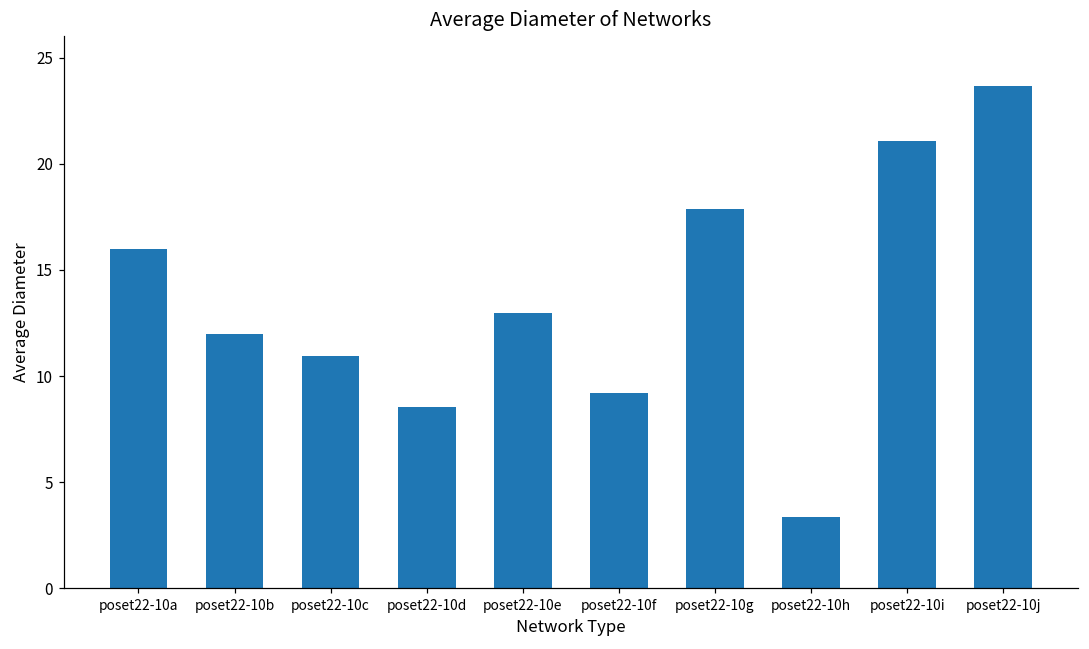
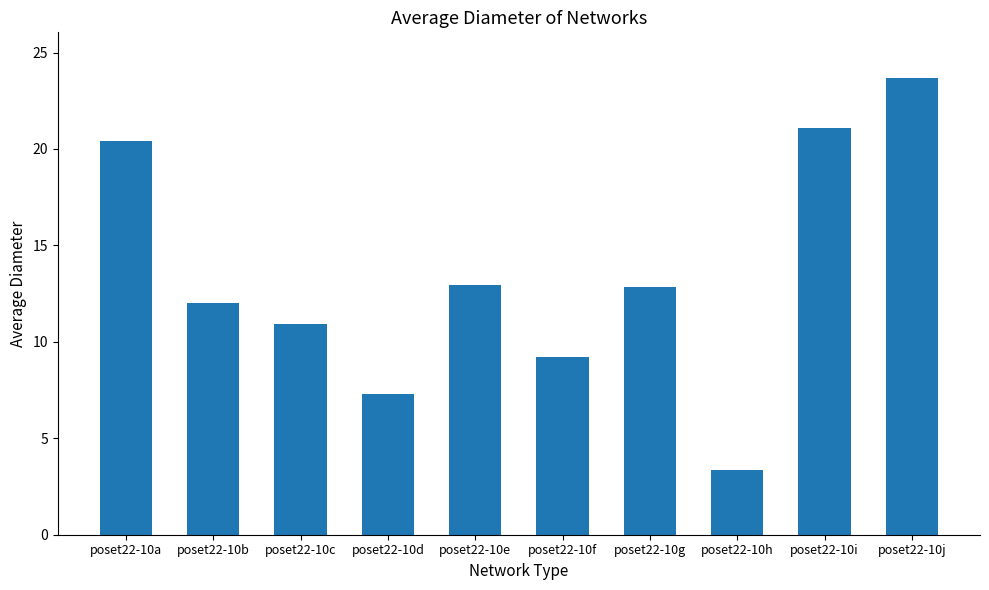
poset22-10a: 16.0 -> 20.4
poset22-10d: 8.5 -> 7.3
poset22-10g: 17.9 -> 12.9
